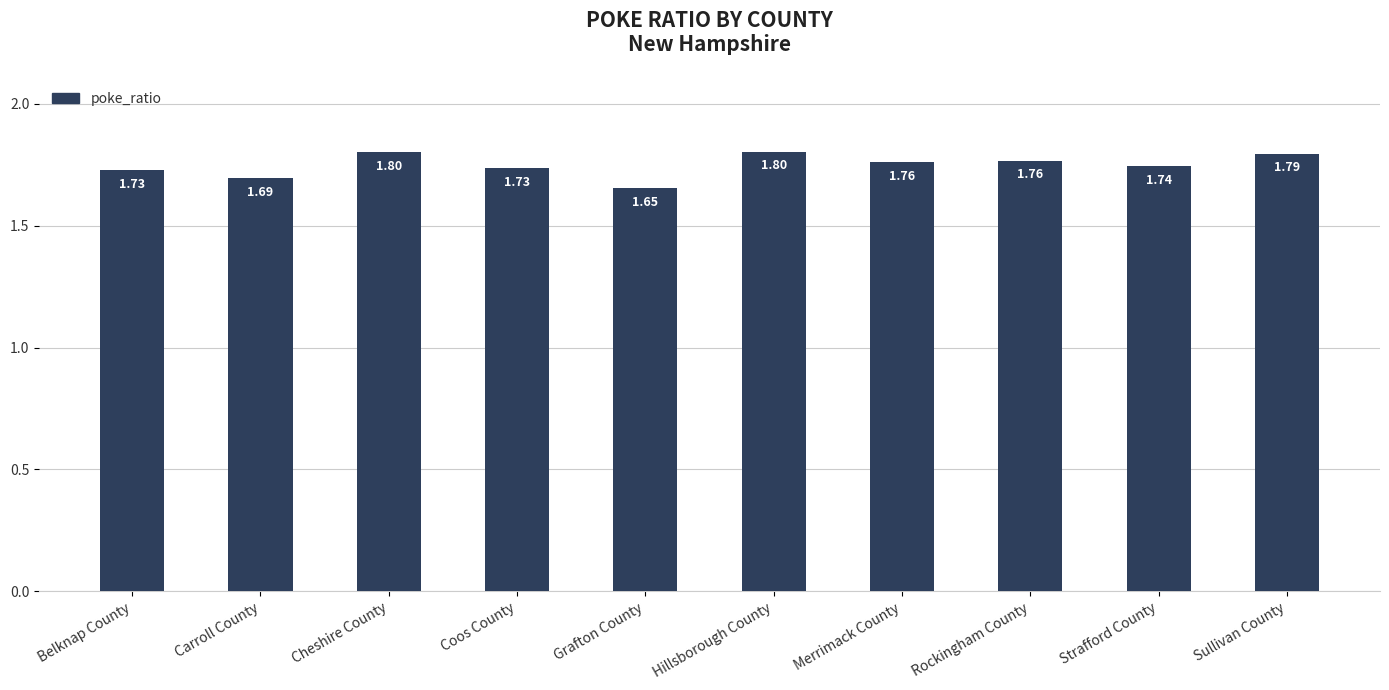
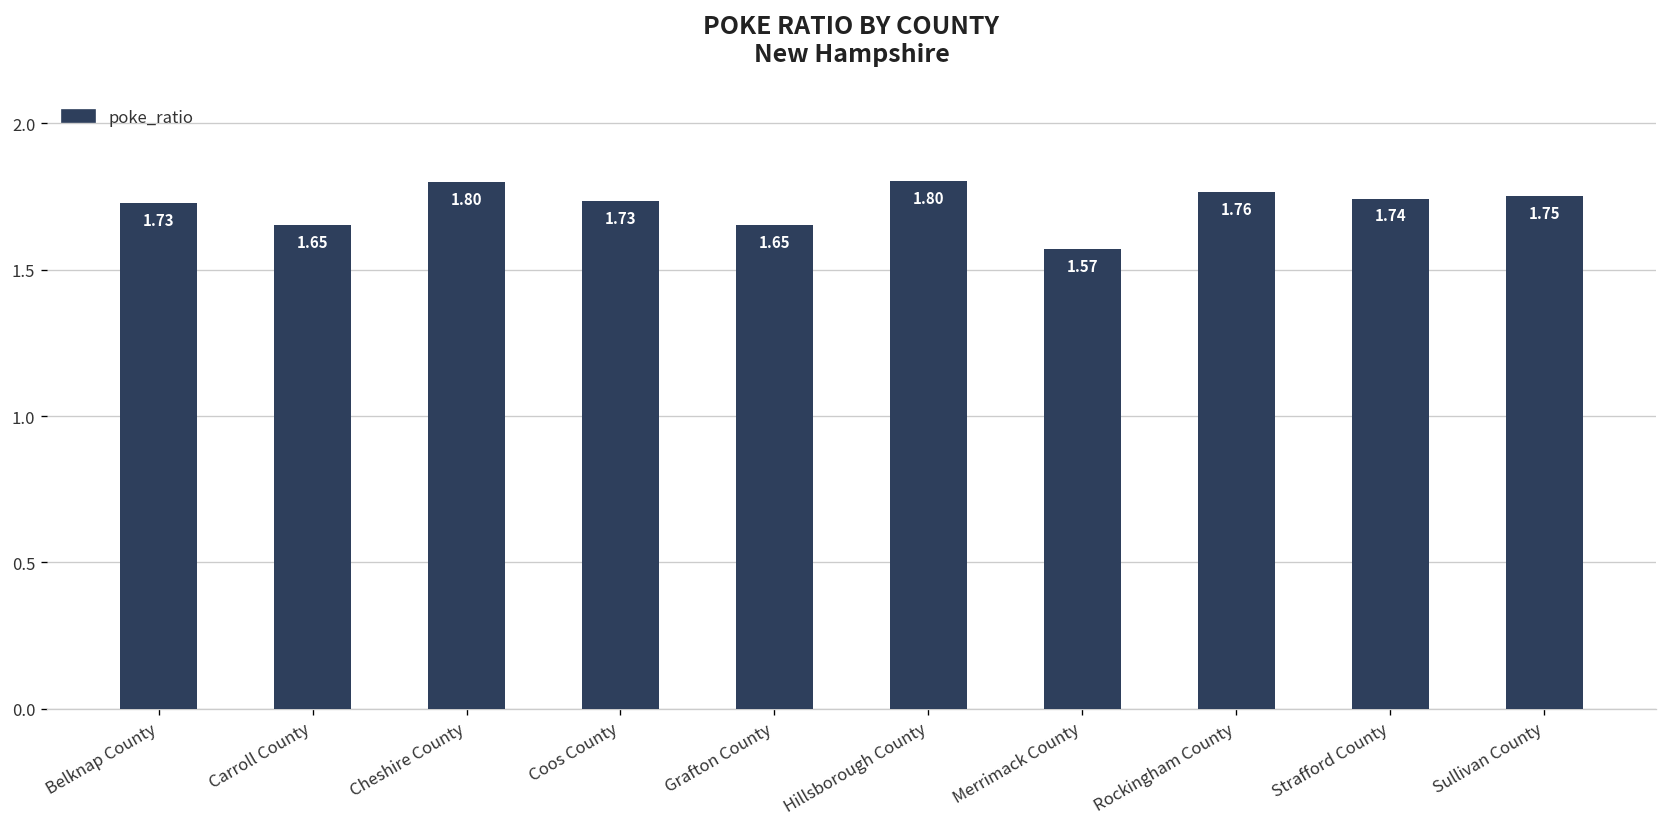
Carroll County: 1.69 -> 1.65
Merrimack County: 1.76 -> 1.57
Sullivan County: 1.79 -> 1.75
